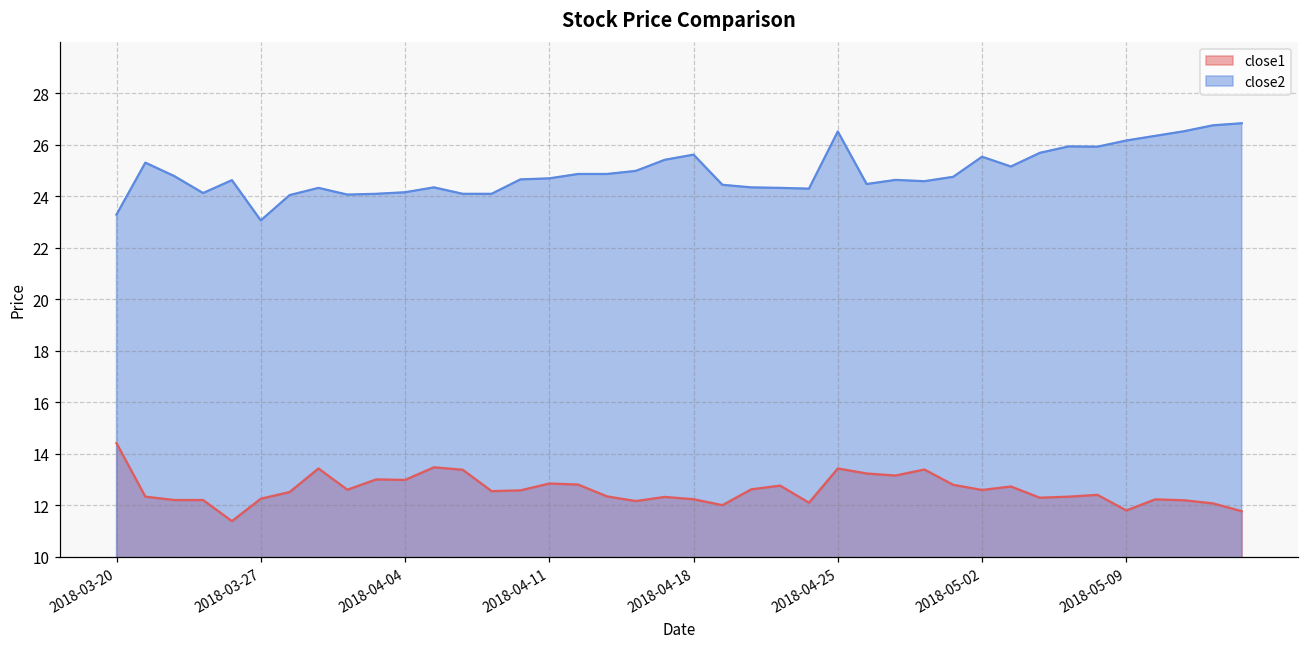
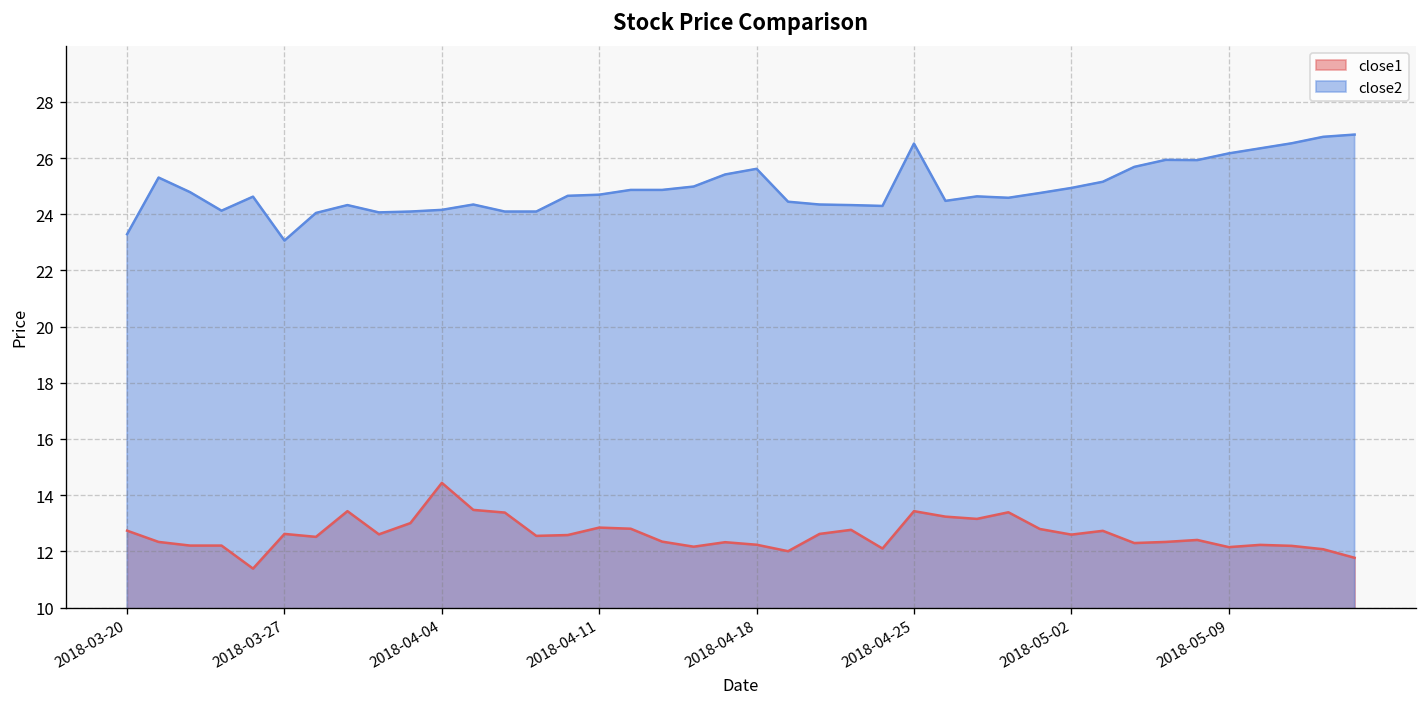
close1, 2018-03-20: 14.4 -> 12.7
close1, 2018-03-27: 12.3 -> 12.6
close1, 2018-04-04: 13.0 -> 14.4
close2, 2018-05-02: 25.5 -> 24.9
close1, 2018-05-09: 11.8 -> 12.2
